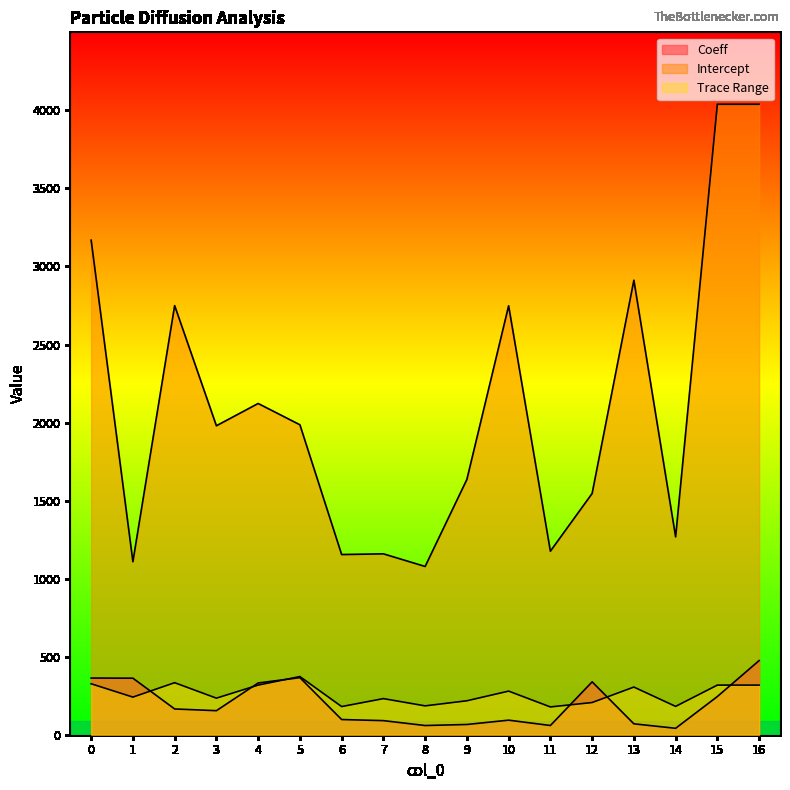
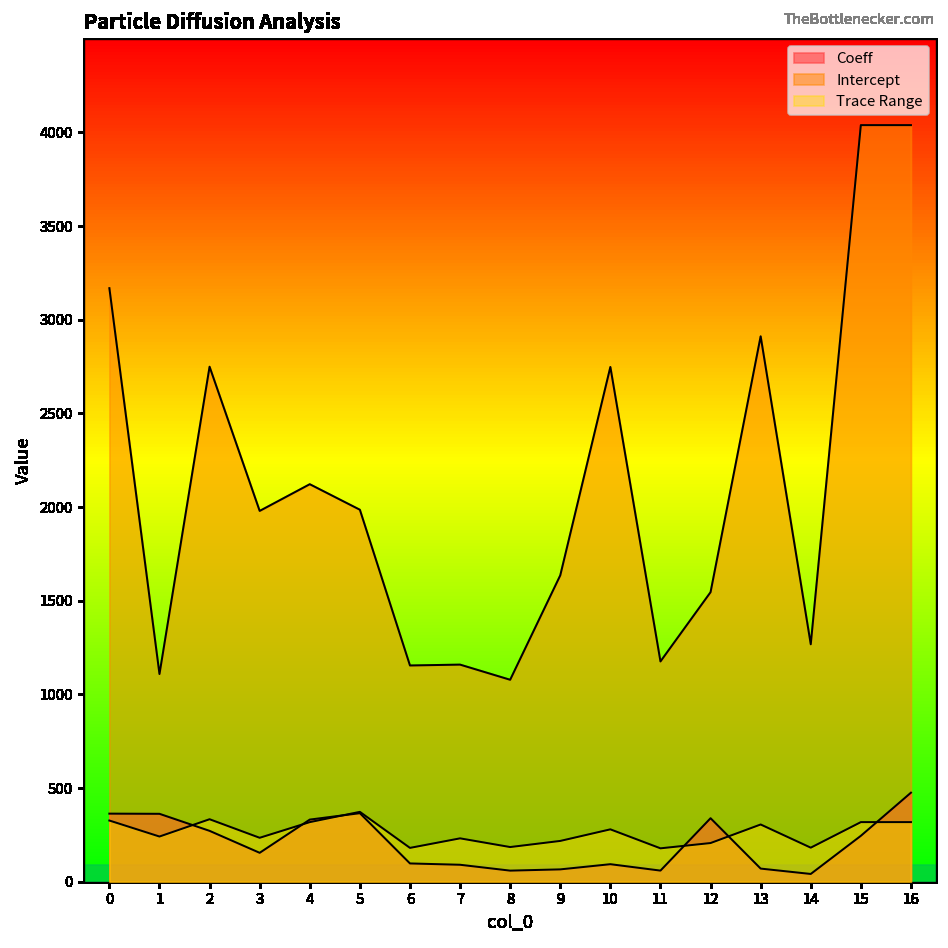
Coeff, 2: 170 -> 270
